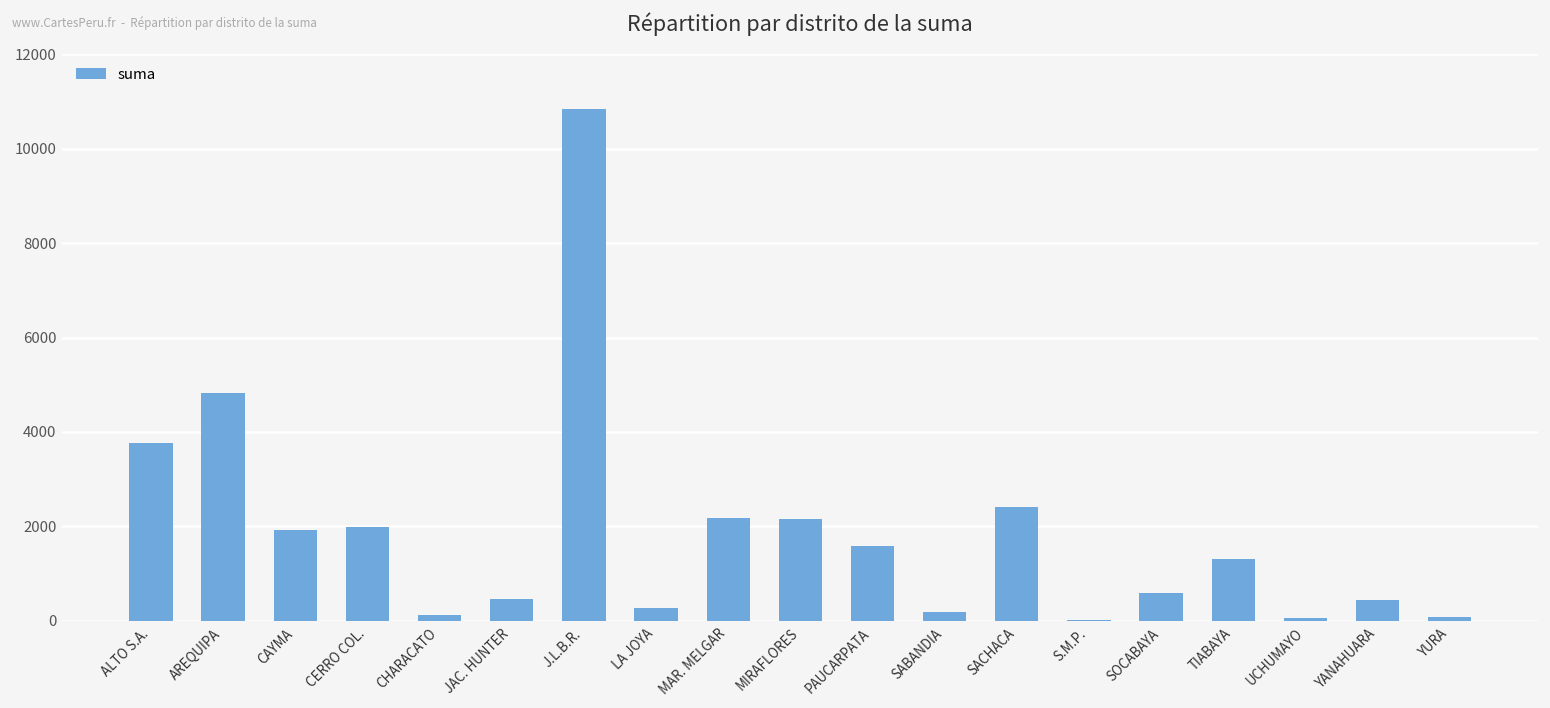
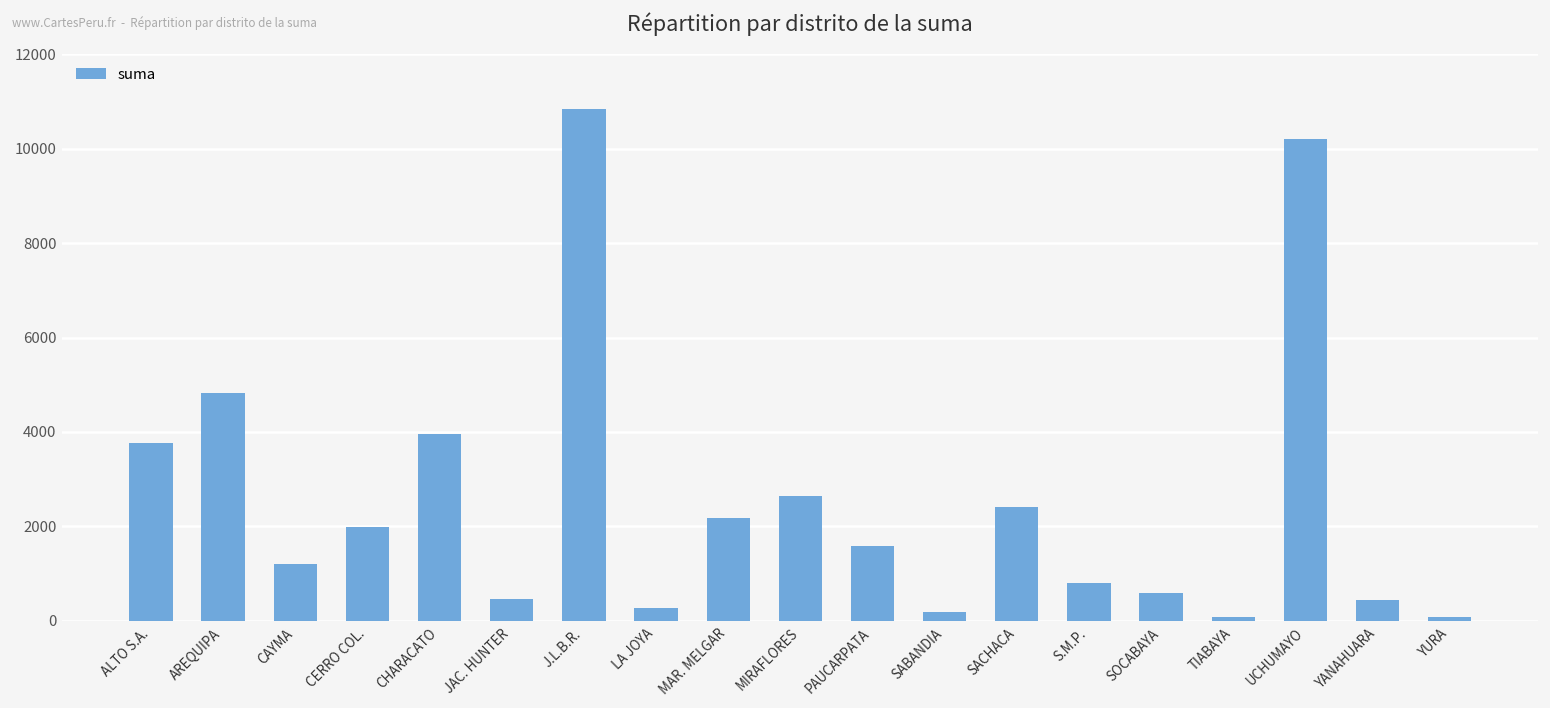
CAYMA: 1900 -> 1200
CHARACATO: 100 -> 4000
MIRAFLORES: 2200 -> 2600
S.M.P.: 0 -> 800
TIABAYA: 1300 -> 100
UCHUMAYO: 100 -> 10200
